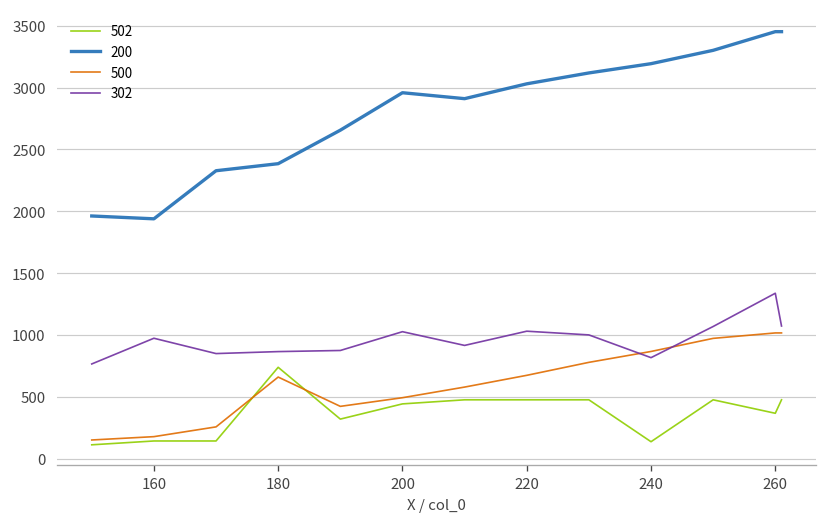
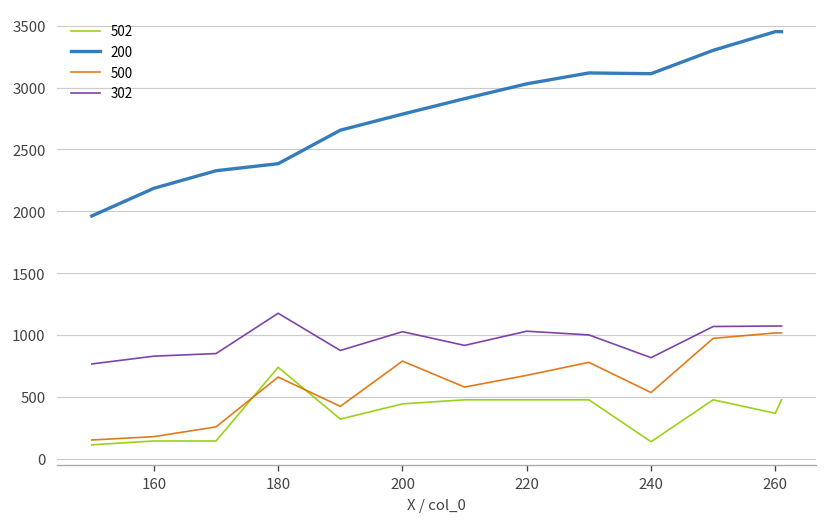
200, 160: 1940 -> 2190
302, 160: 970 -> 830
302, 180: 870 -> 1180
200, 200: 2960 -> 2790
500, 200: 490 -> 790
200, 240: 3190 -> 3110
500, 240: 870 -> 530
302, 260: 1340 -> 1070
